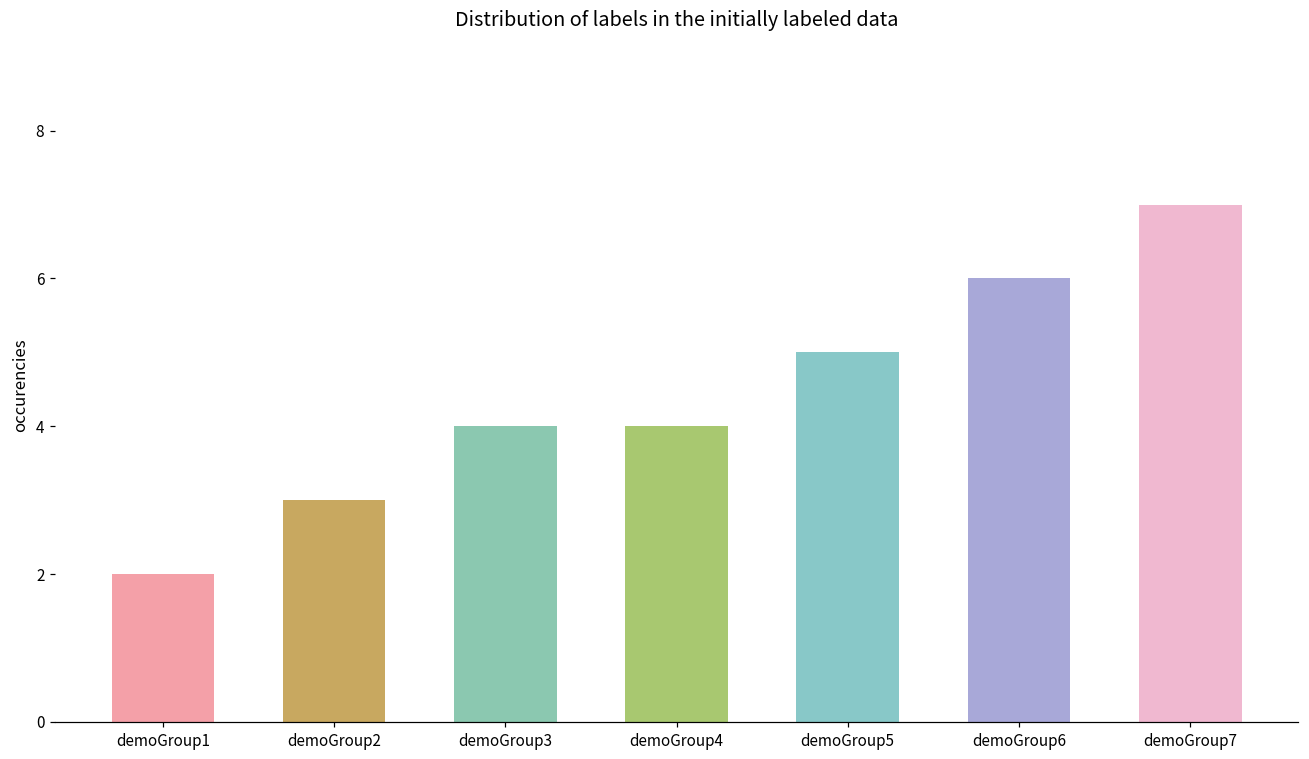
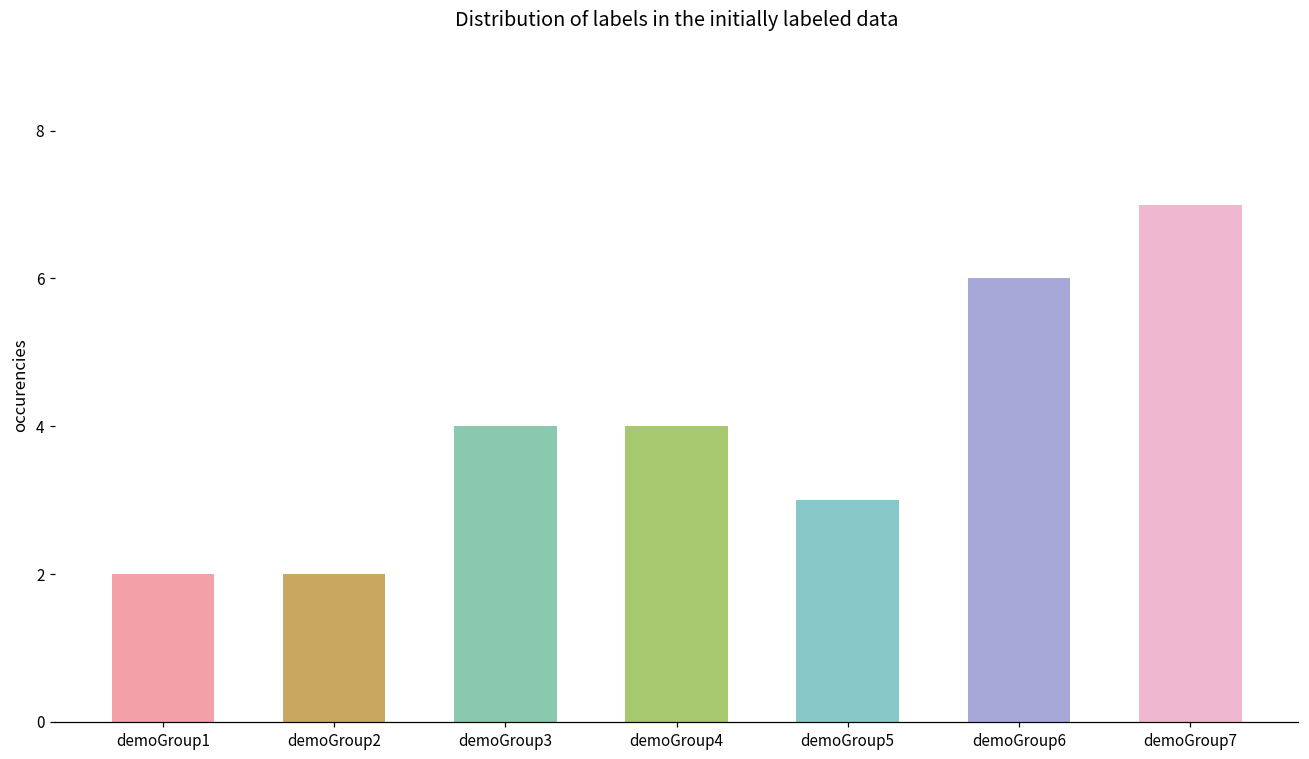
demoGroup2: 3 -> 2
demoGroup5: 5 -> 3
